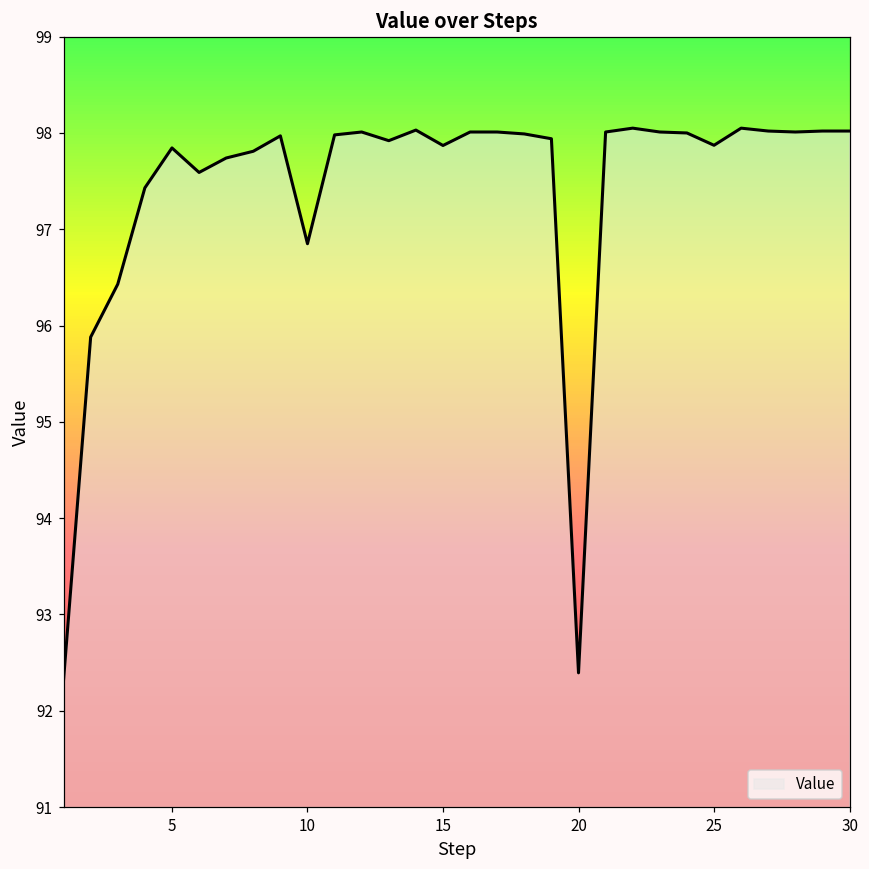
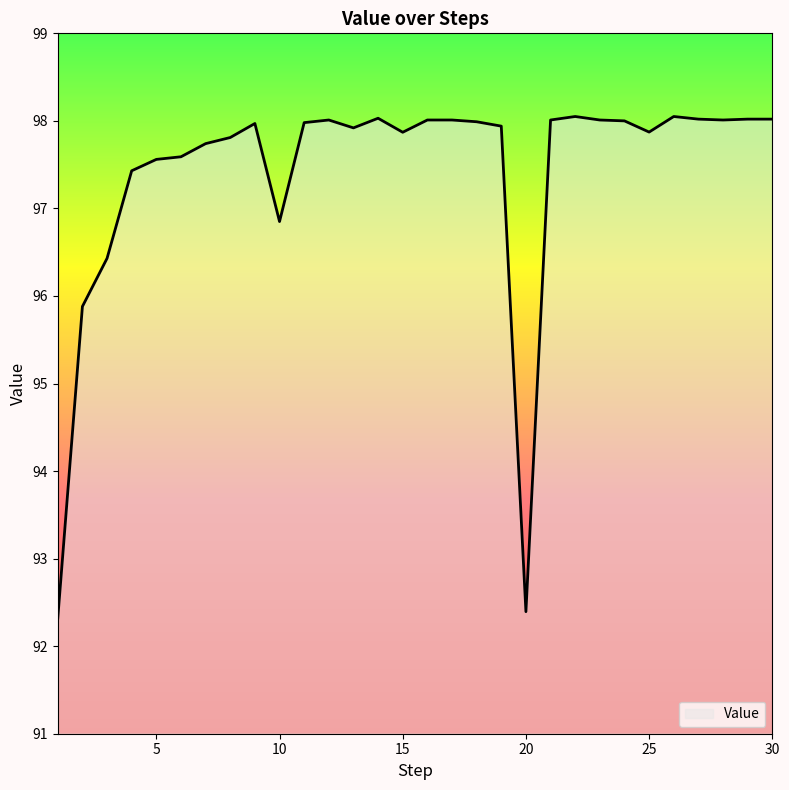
5: 97.8 -> 97.6
